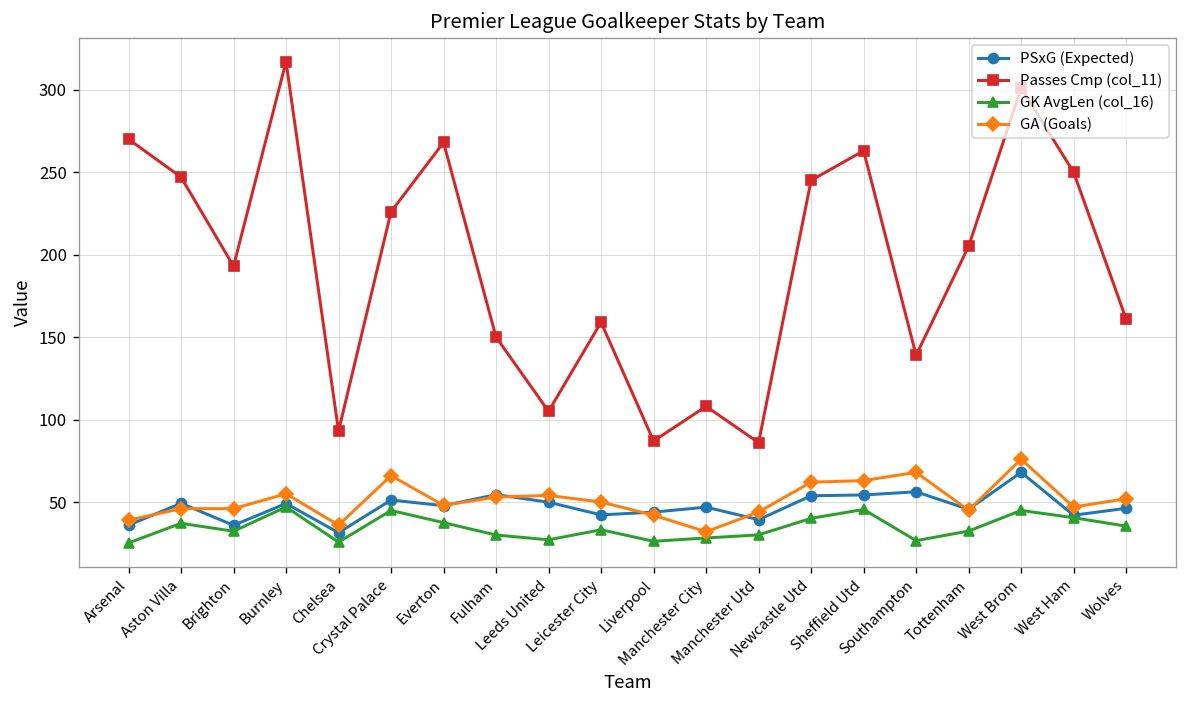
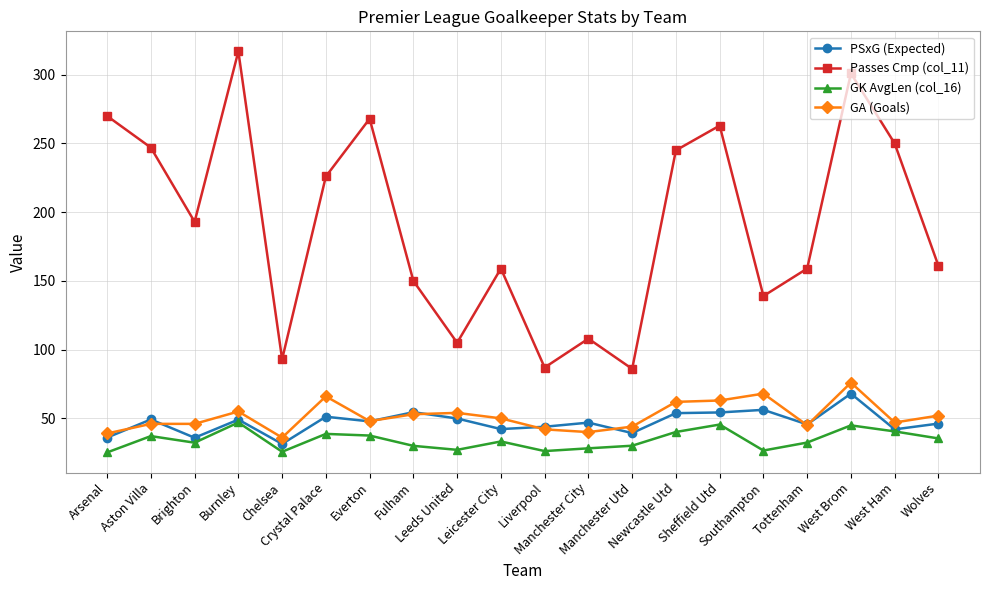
GK AvgLen (col_16), Crystal Palace: 45 -> 39
GA (Goals), Manchester City: 32 -> 40
Passes Cmp (col_11), Tottenham: 205 -> 159
